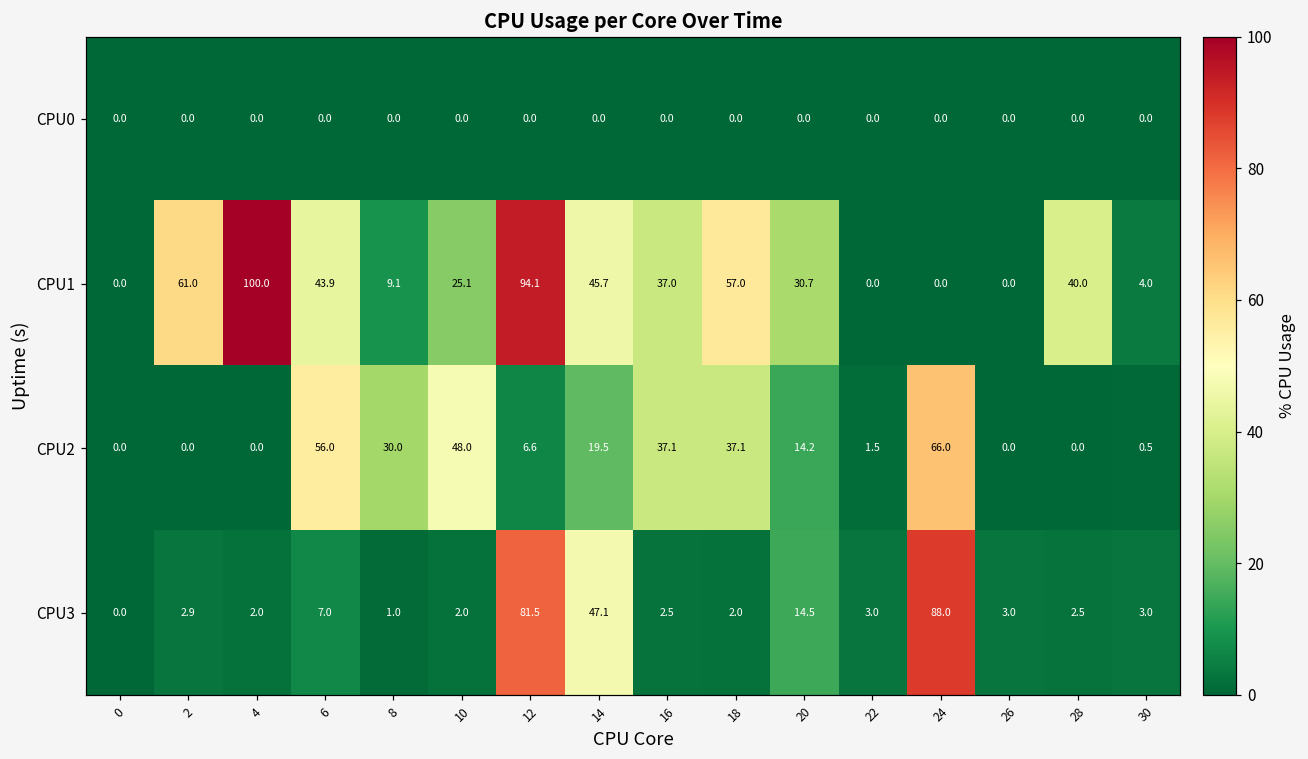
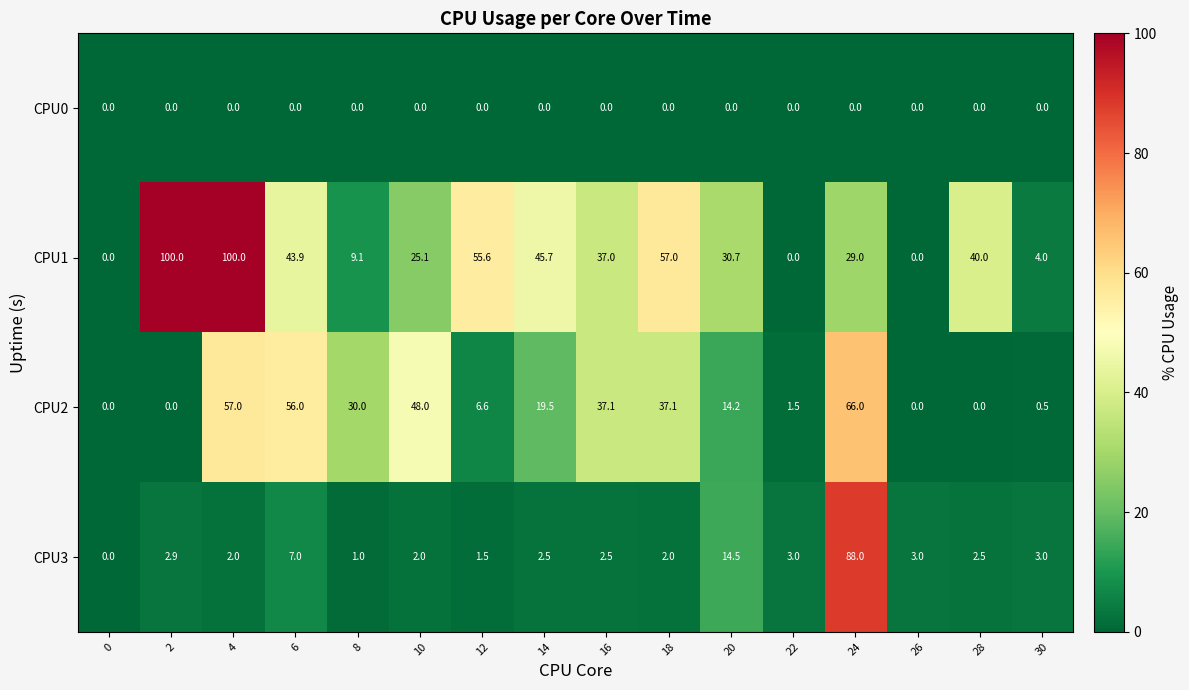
CPU1, 2: 61.0 -> 100.0
CPU1, 12: 94.1 -> 55.6
CPU1, 24: 0.0 -> 29.0
CPU2, 4: 0.0 -> 57.0
CPU3, 12: 81.5 -> 1.5
CPU3, 14: 47.1 -> 2.5
